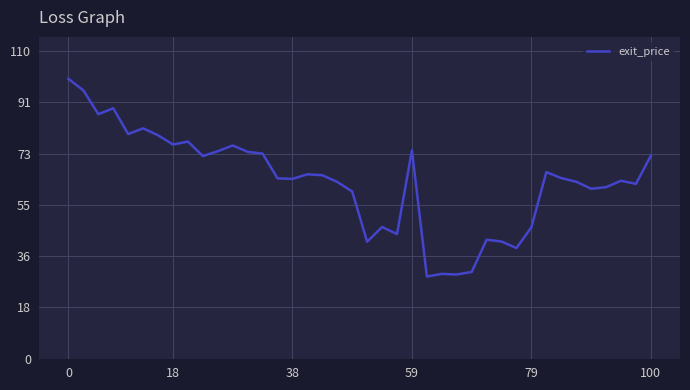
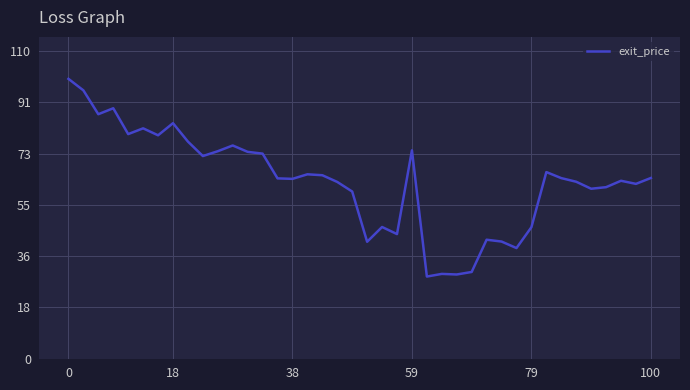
18: 77 -> 84
100: 73 -> 65
